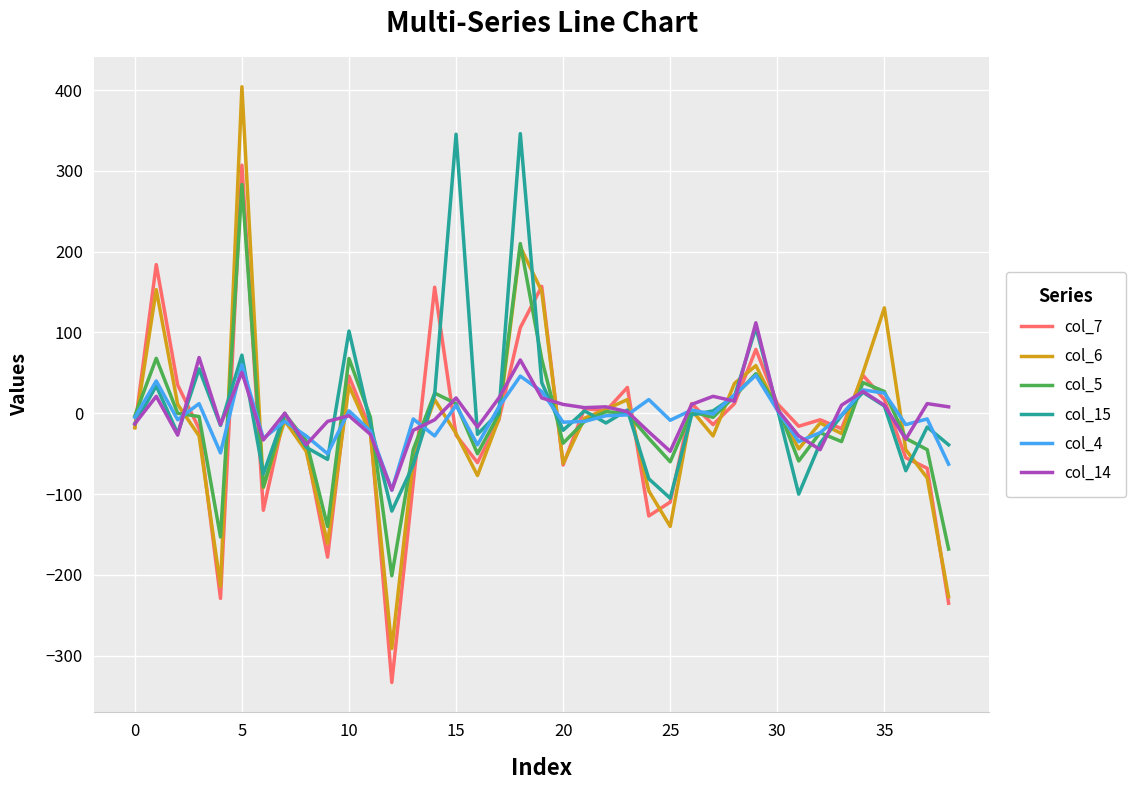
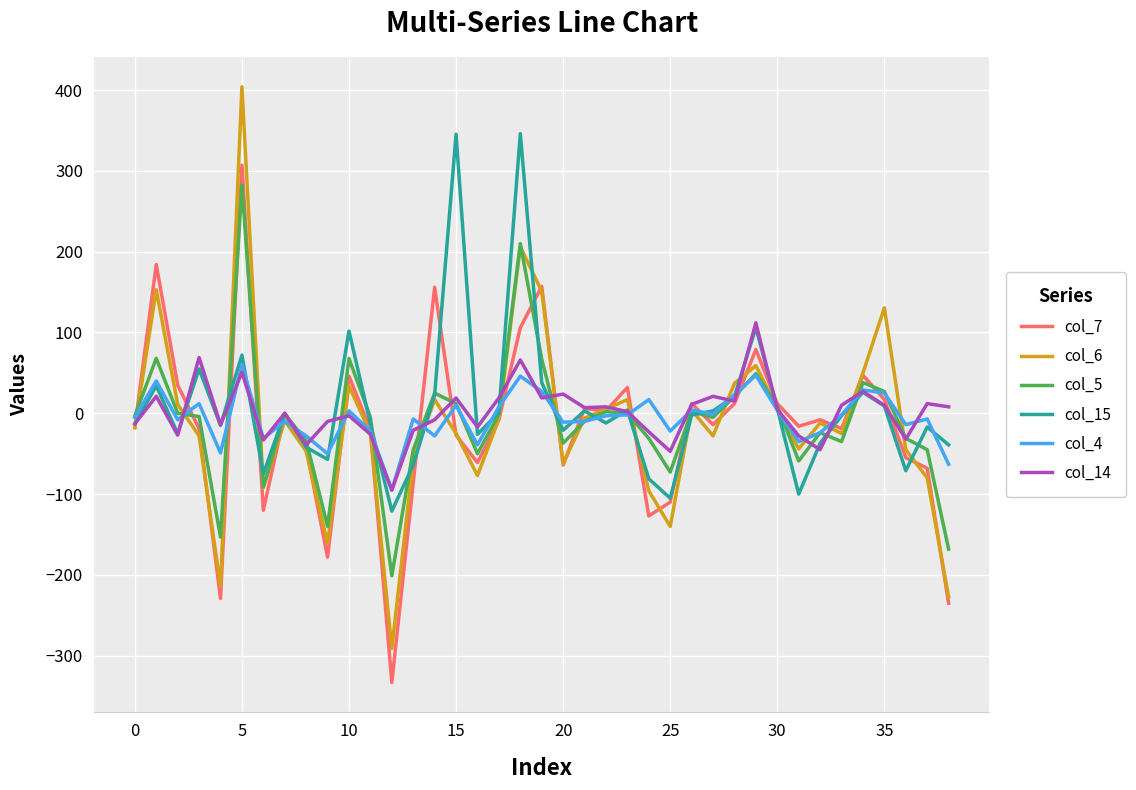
col_14, 20: 10 -> 20
col_5, 25: -60 -> -70
col_4, 25: -10 -> -20
